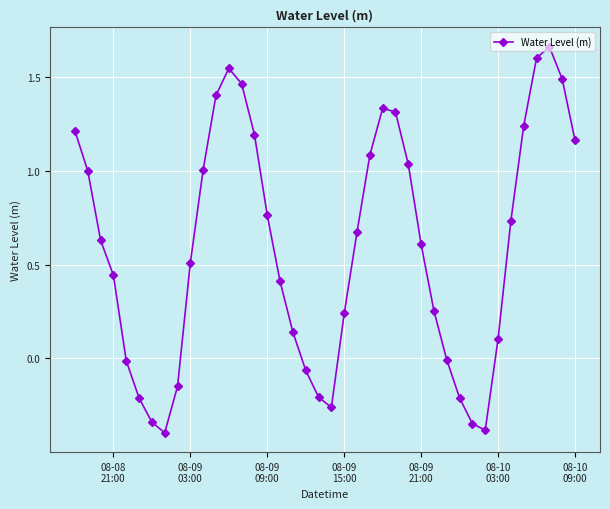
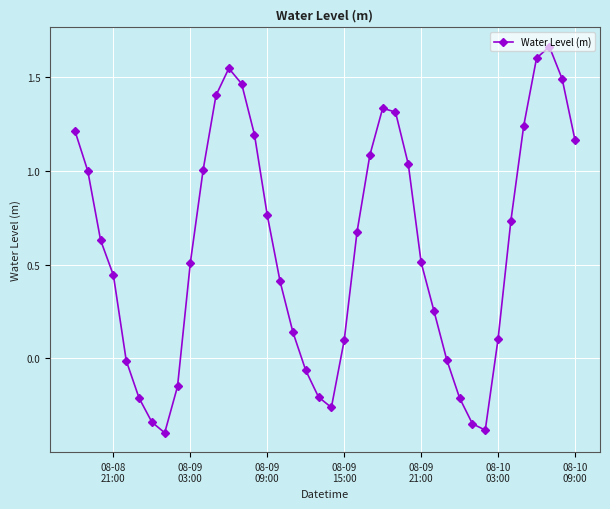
08-09 15:00: 0.24 -> 0.10
08-09 21:00: 0.61 -> 0.51
